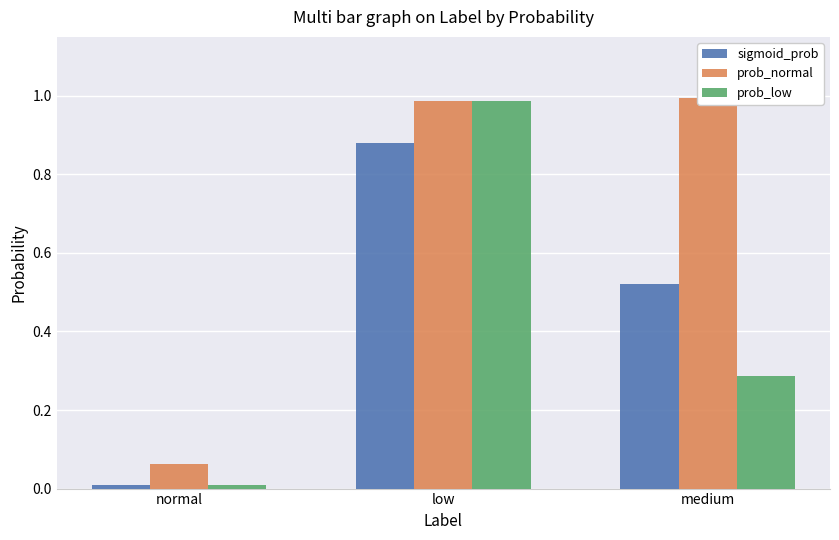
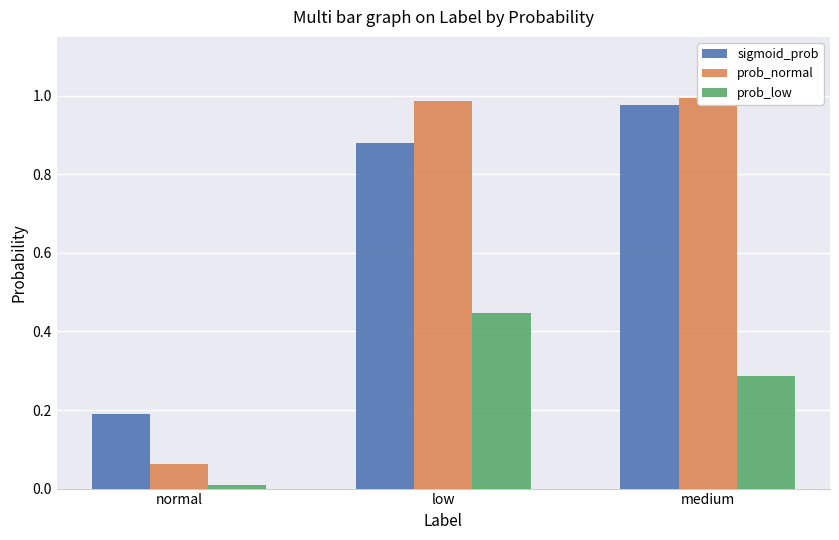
sigmoid_prob, normal: 0.01 -> 0.19
prob_low, low: 0.99 -> 0.45
sigmoid_prob, medium: 0.52 -> 0.98
